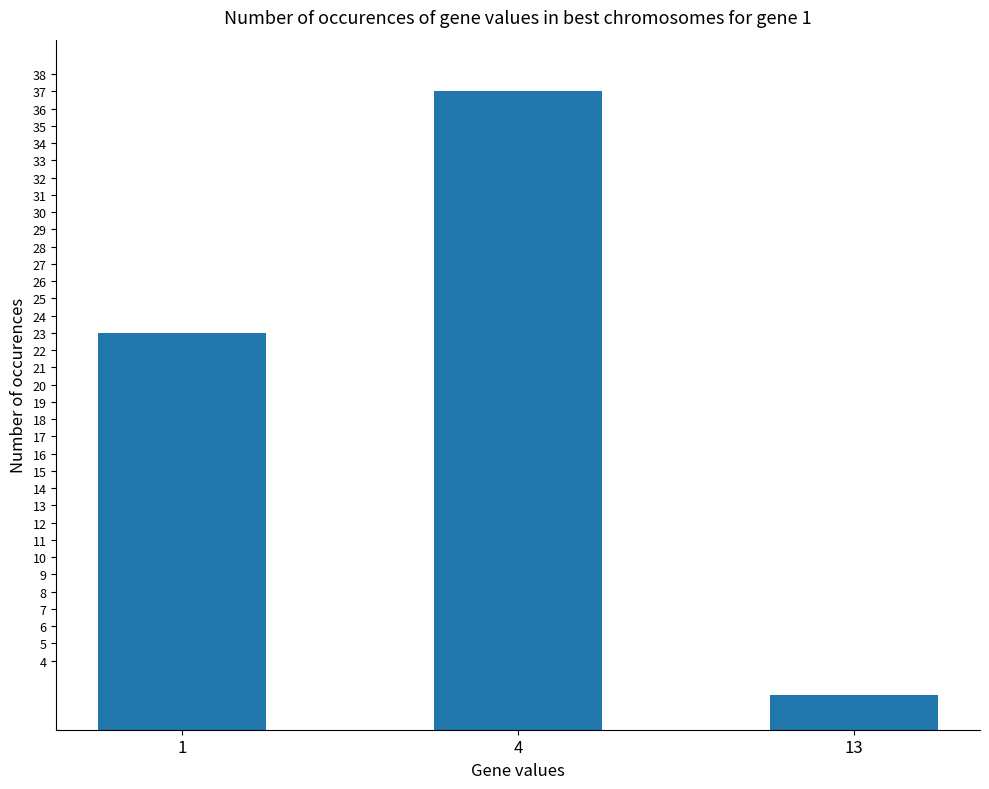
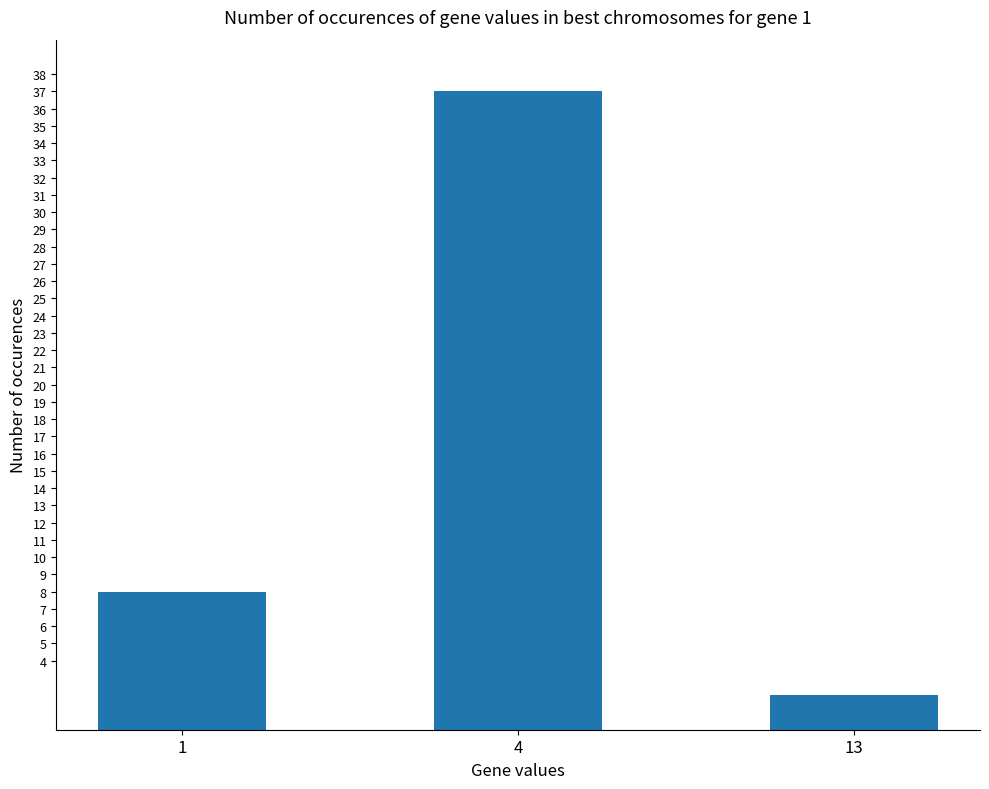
1: 23 -> 8
